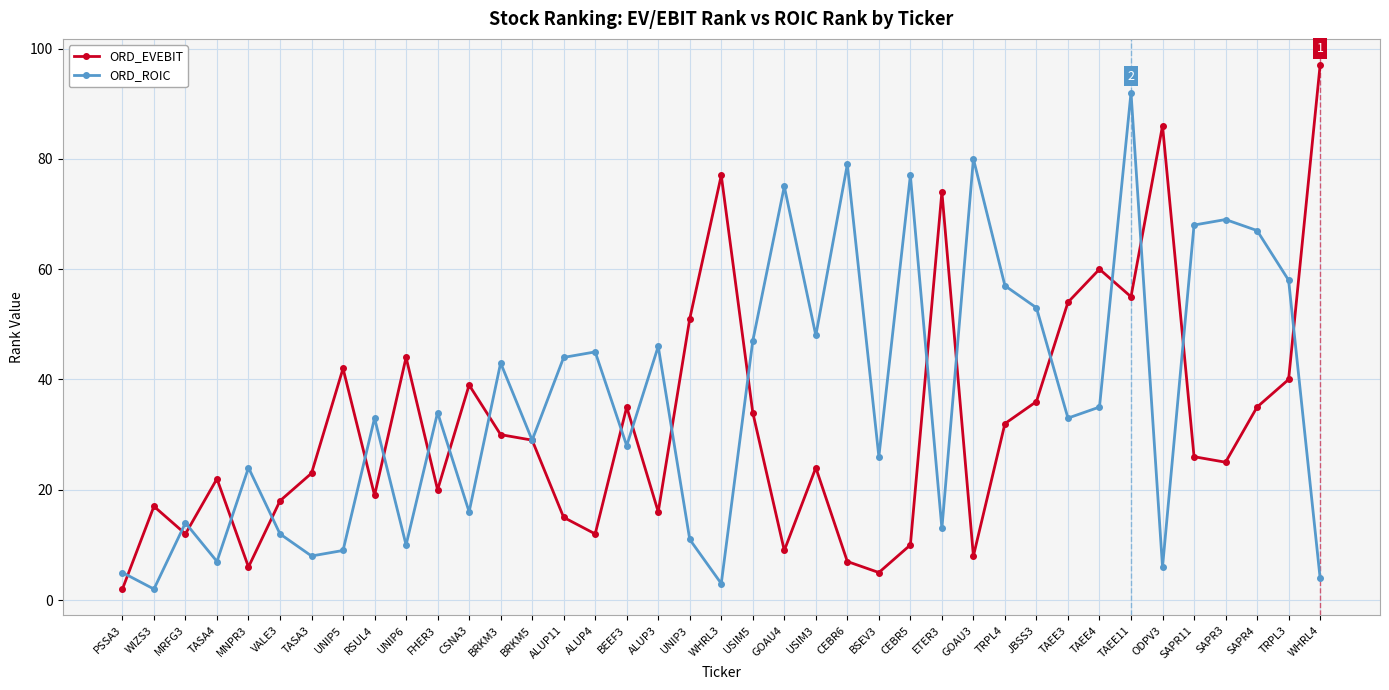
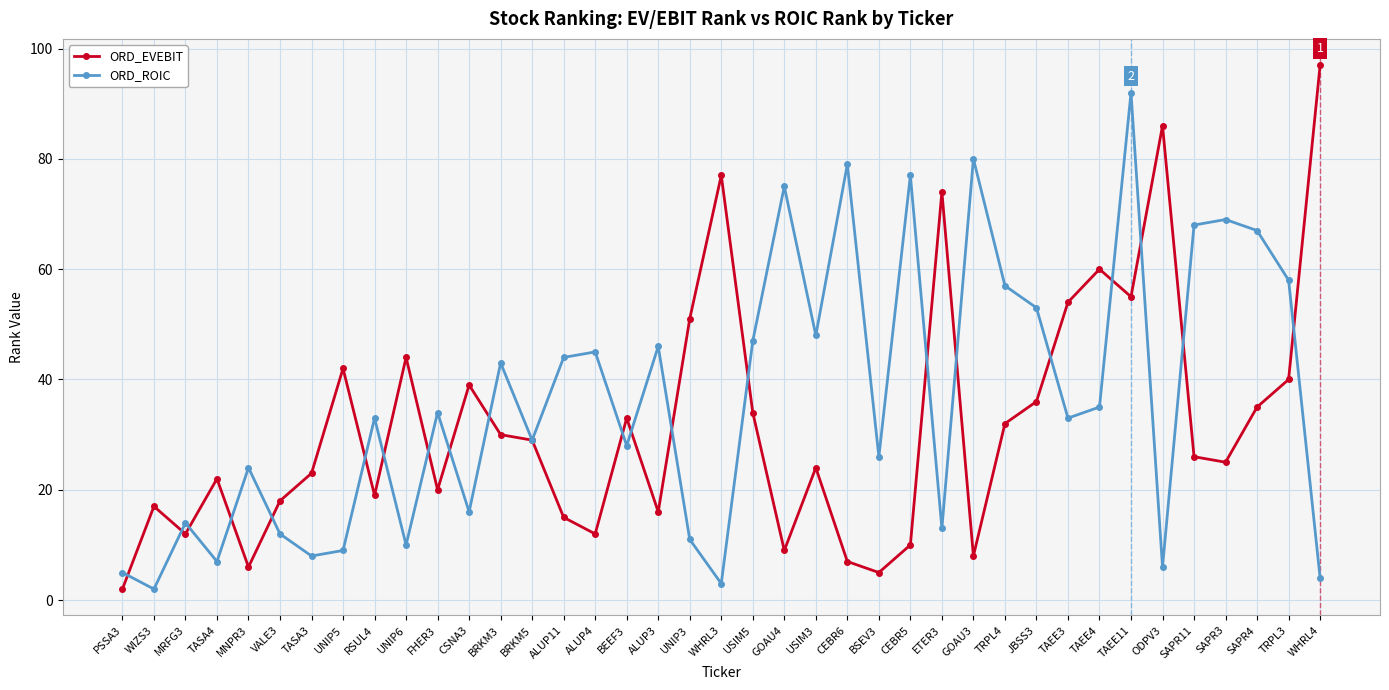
ORD_EVEBIT, BEEF3: 35 -> 33
